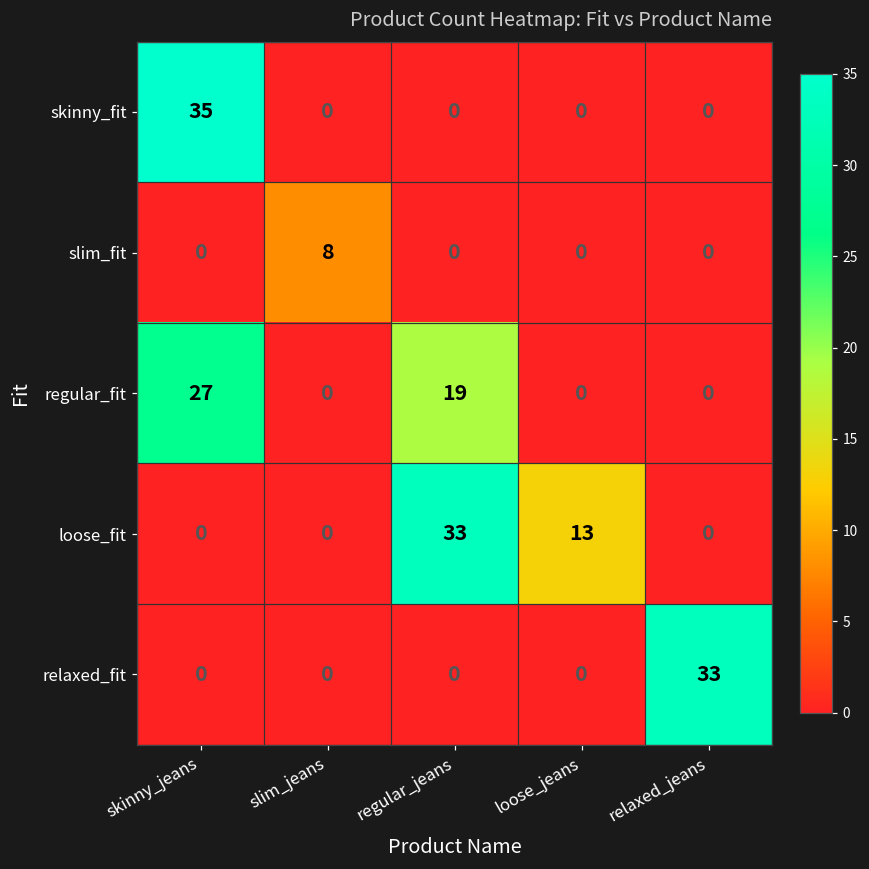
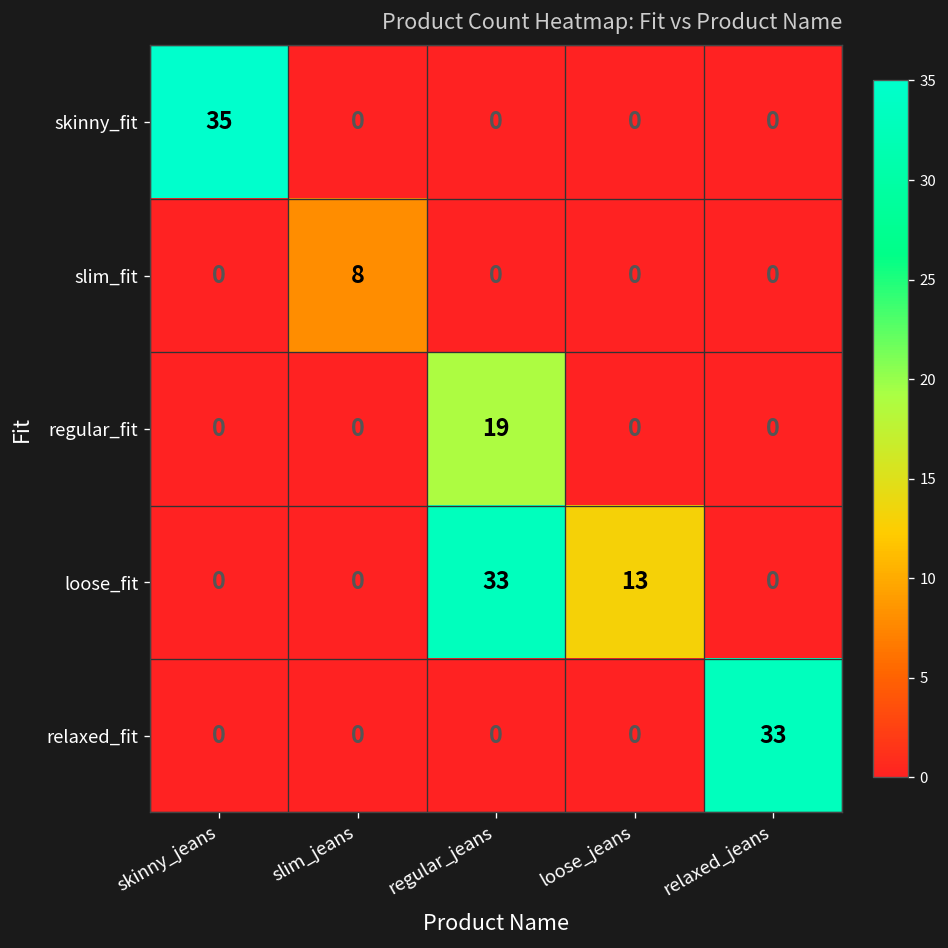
regular_fit, skinny_jeans: 27 -> 0
